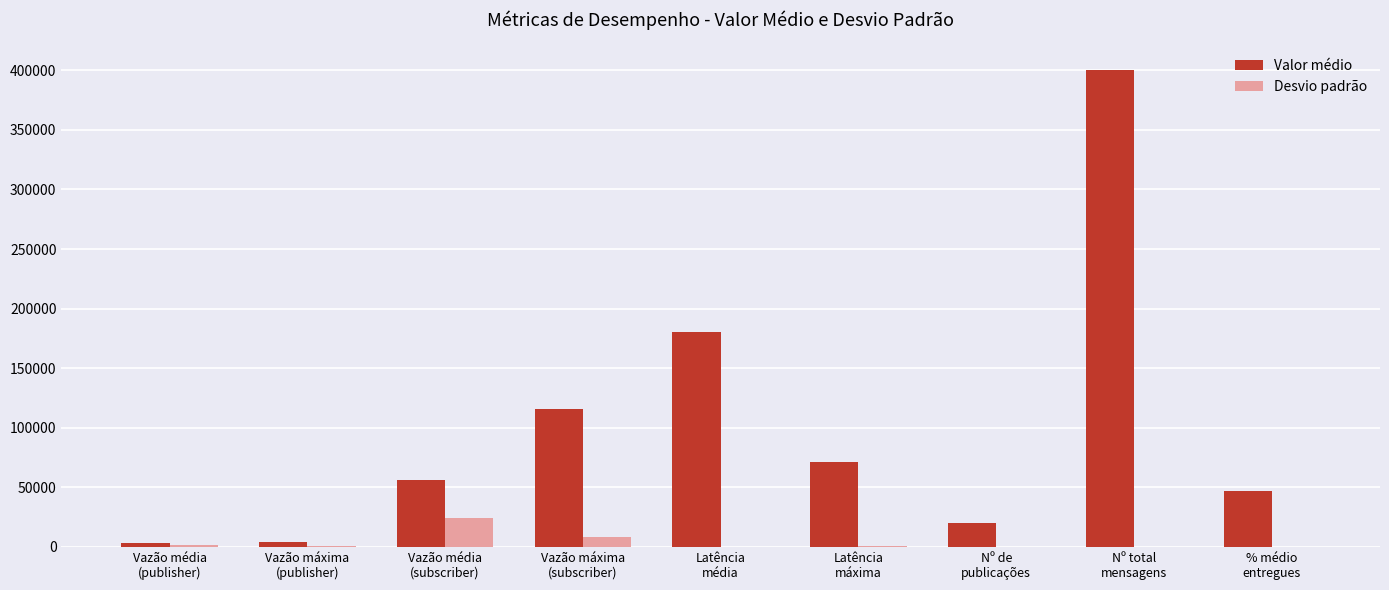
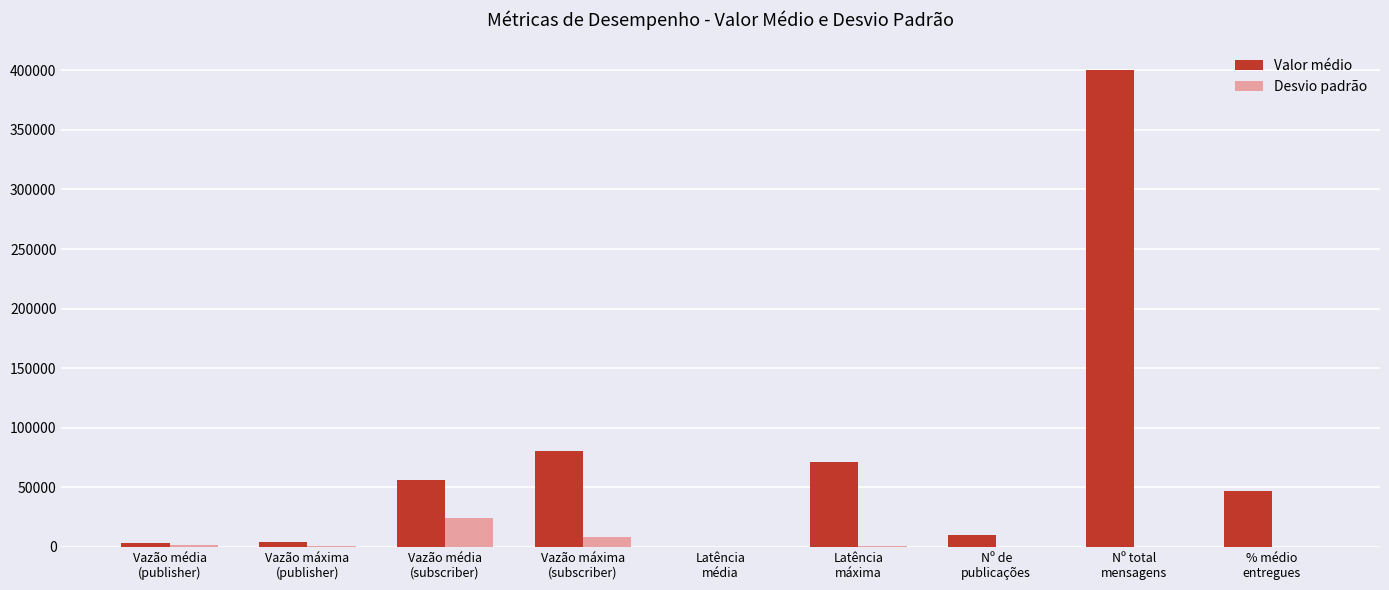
Valor médio, Vazão máxima (subscriber): 116000 -> 80000
Valor médio, Latência média: 180000 -> 0
Valor médio, Nº de publicações: 20000 -> 10000
